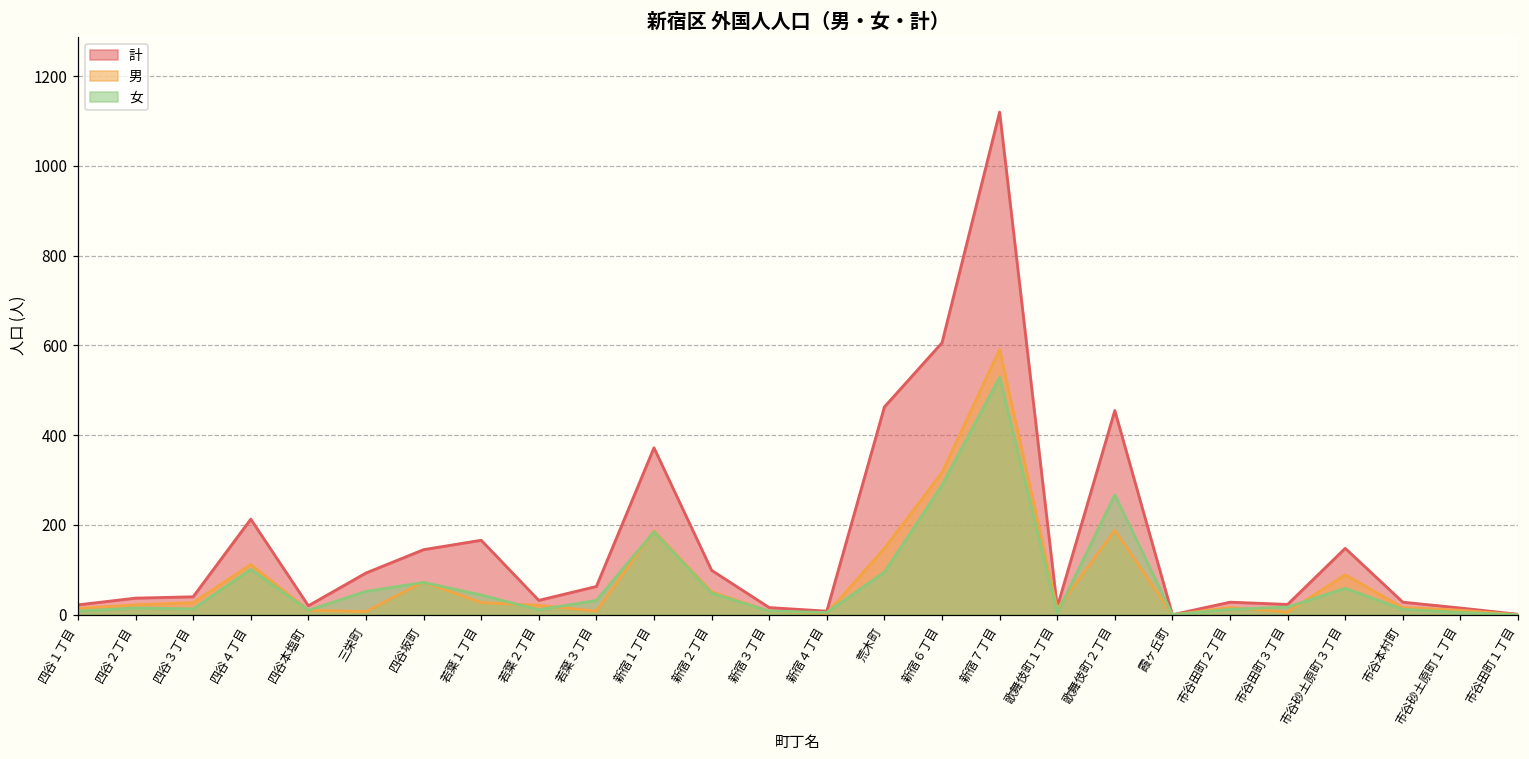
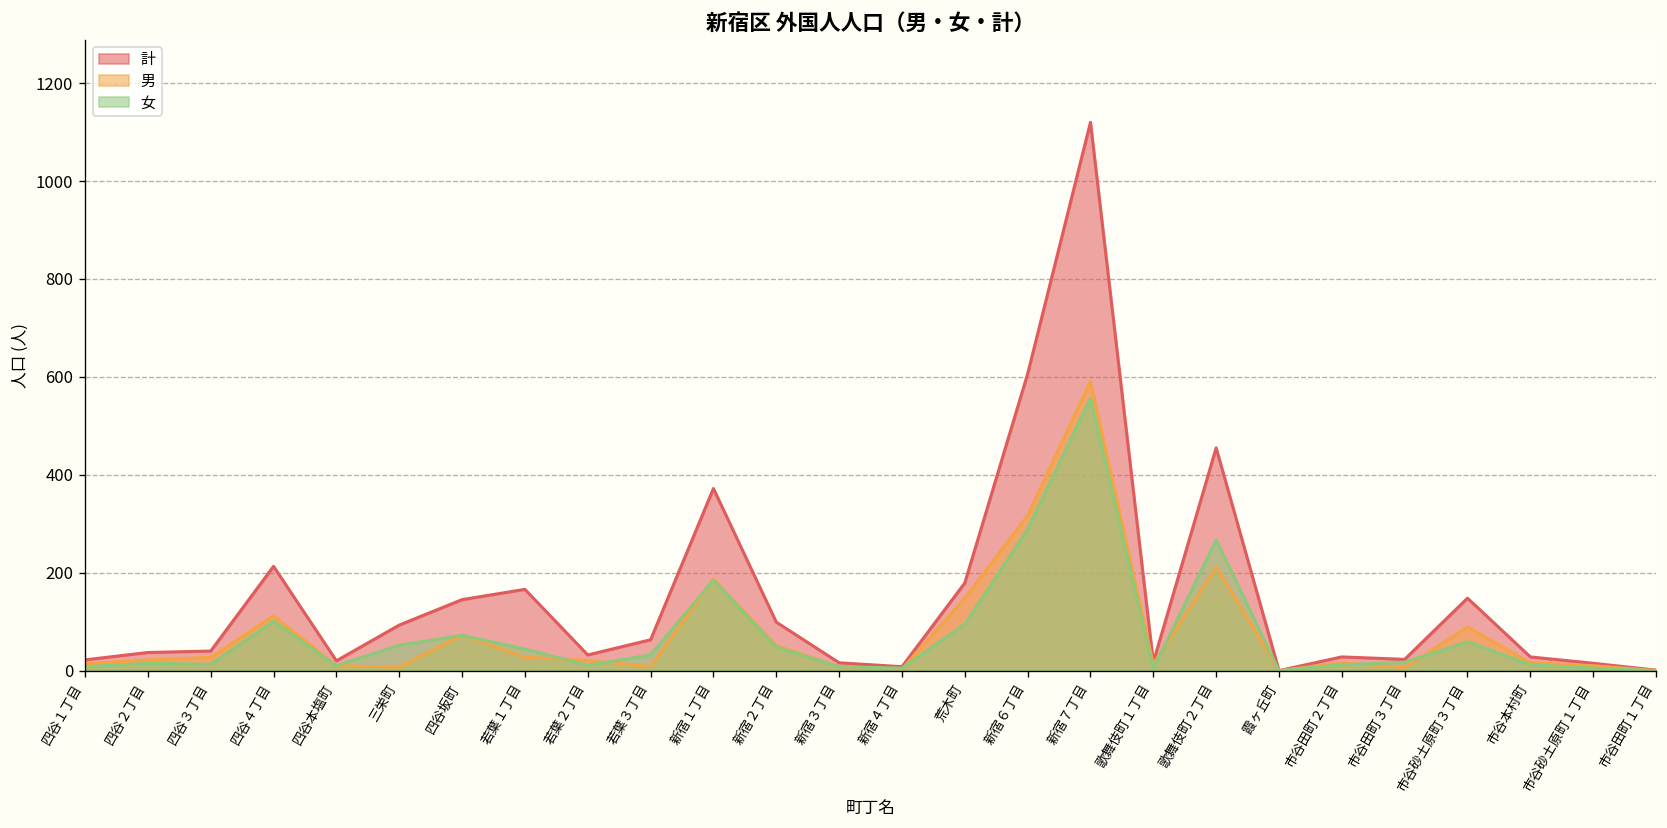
計, 荒木町: 460 -> 180
女, 新宿７丁目: 530 -> 560
男, 歌舞伎町２丁目: 190 -> 210
